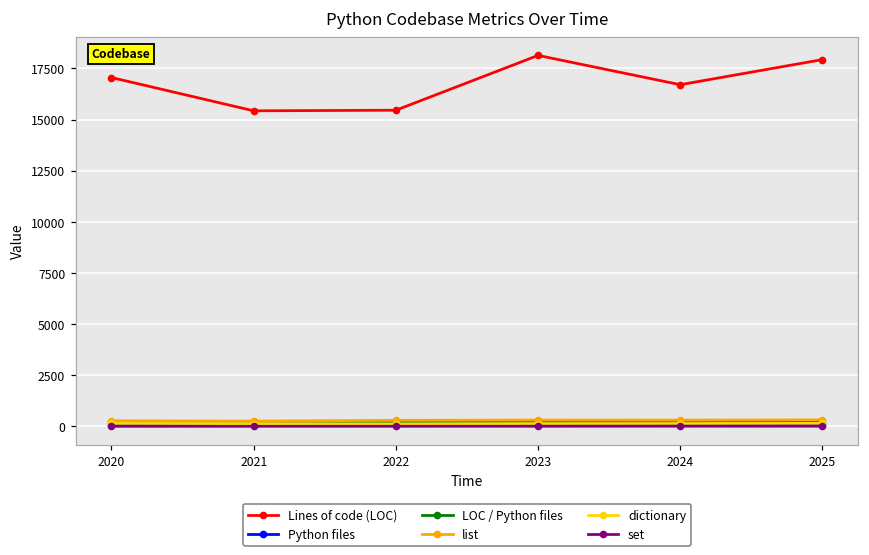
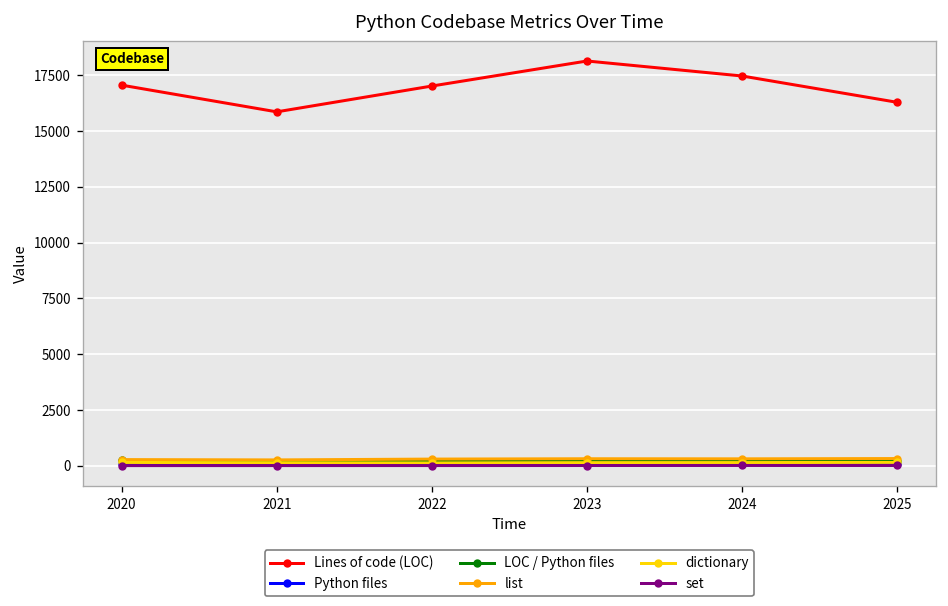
Lines of code (LOC), 2021: 15400 -> 15900
Lines of code (LOC), 2022: 15500 -> 17000
Lines of code (LOC), 2024: 16700 -> 17500
Lines of code (LOC), 2025: 17900 -> 16300
